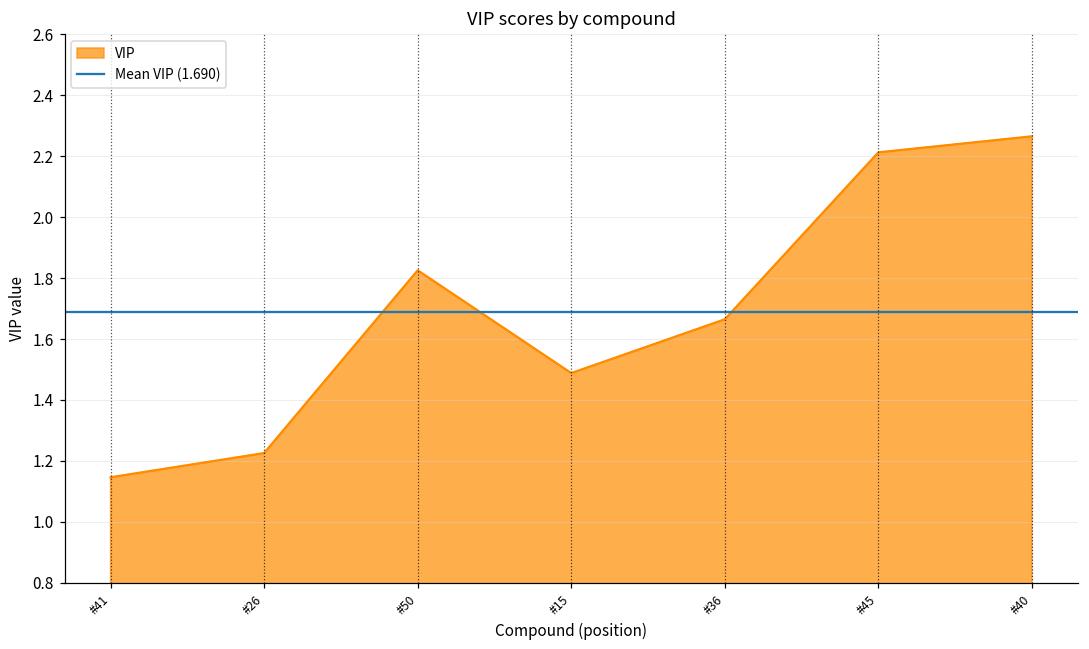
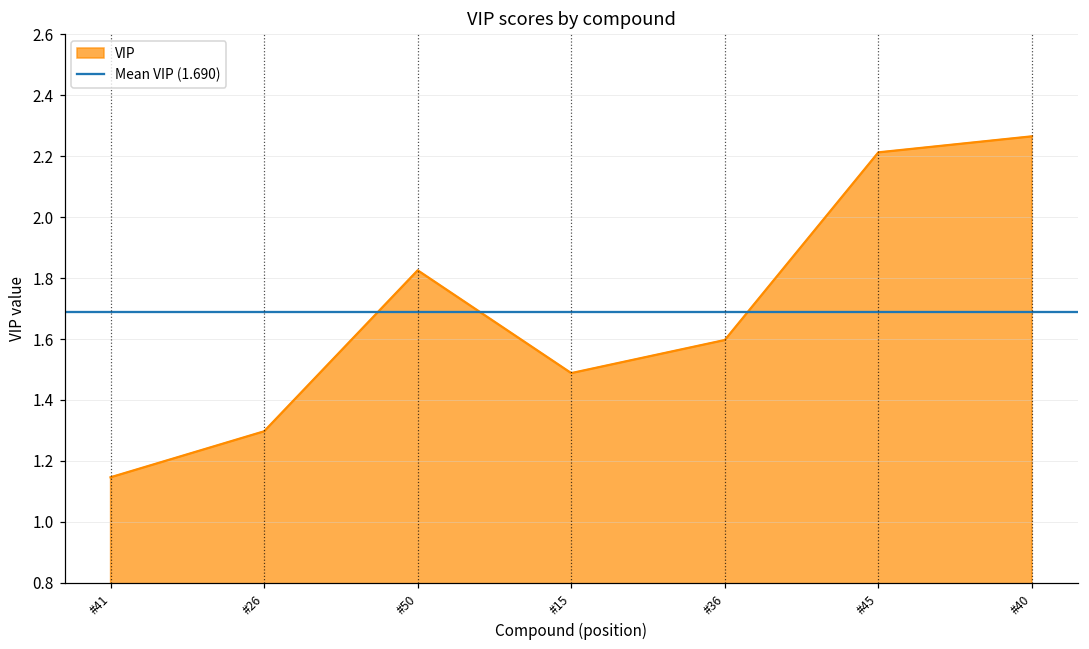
#26: 1.23 -> 1.30
#36: 1.66 -> 1.60
